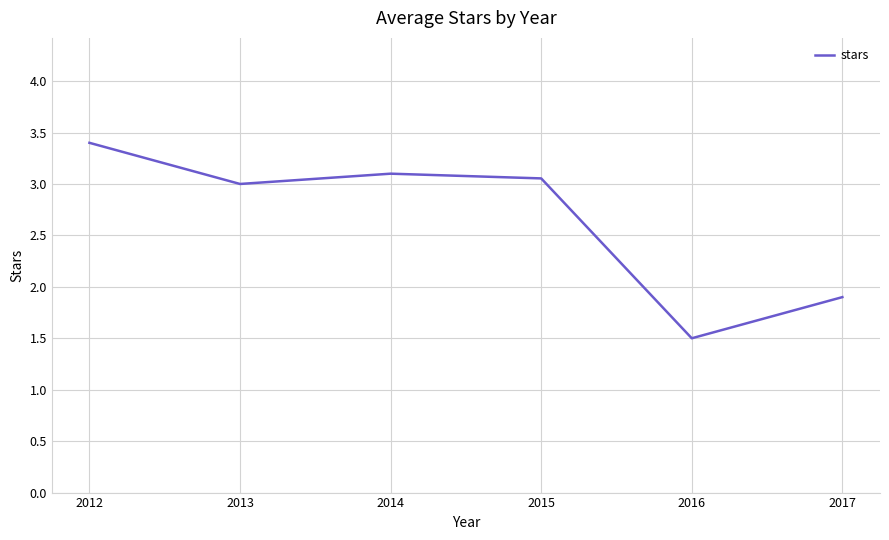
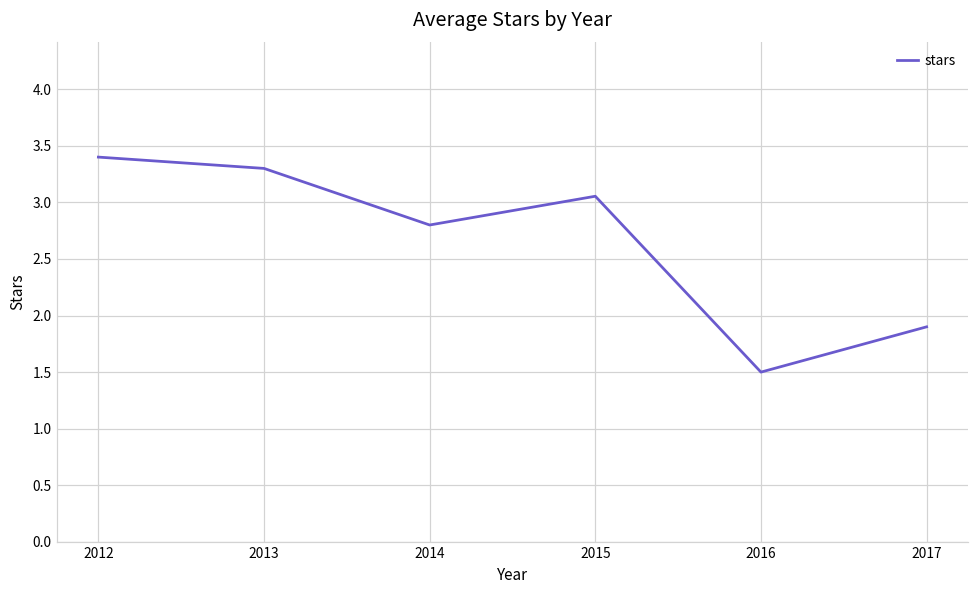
2013: 3.0 -> 3.3
2014: 3.1 -> 2.8
